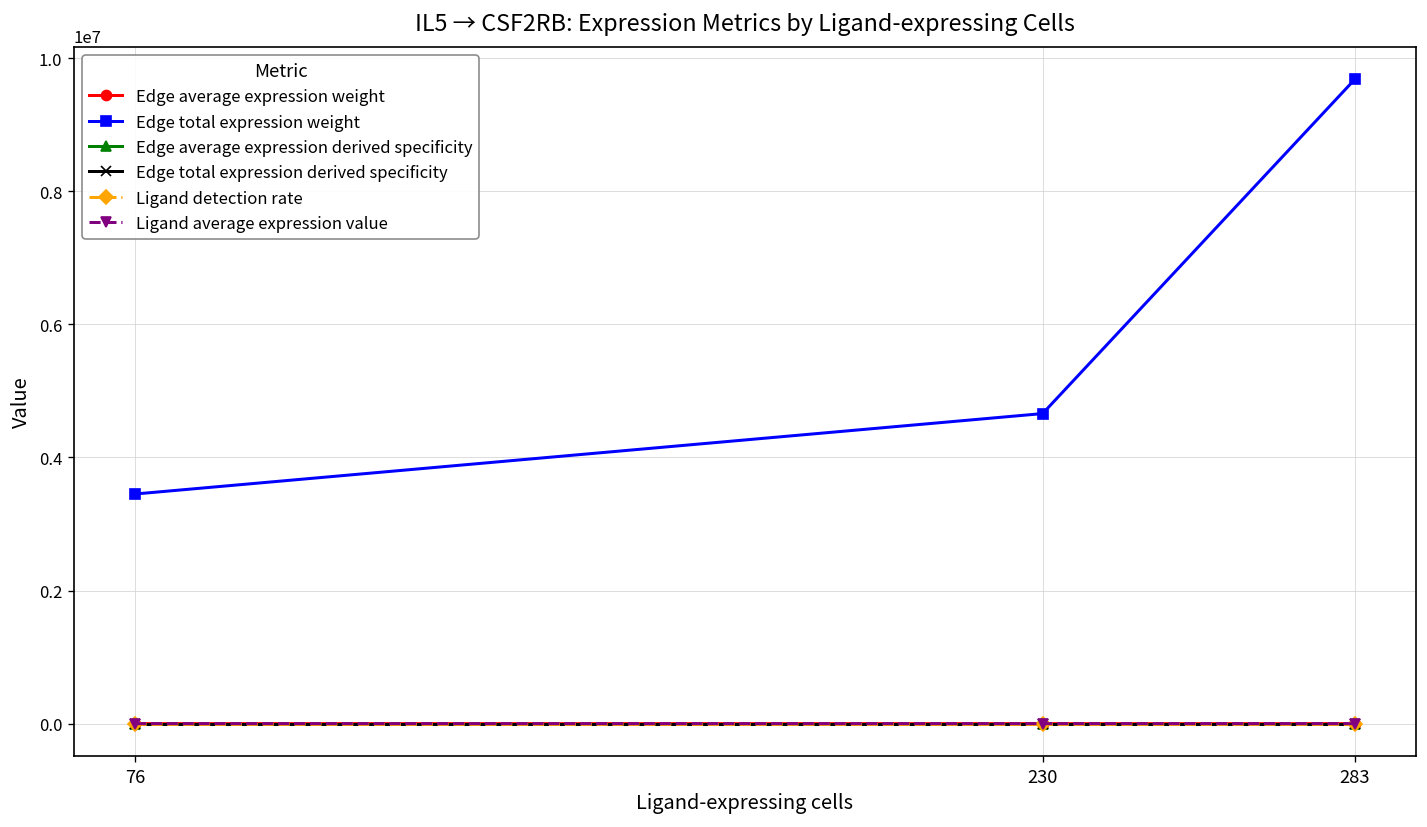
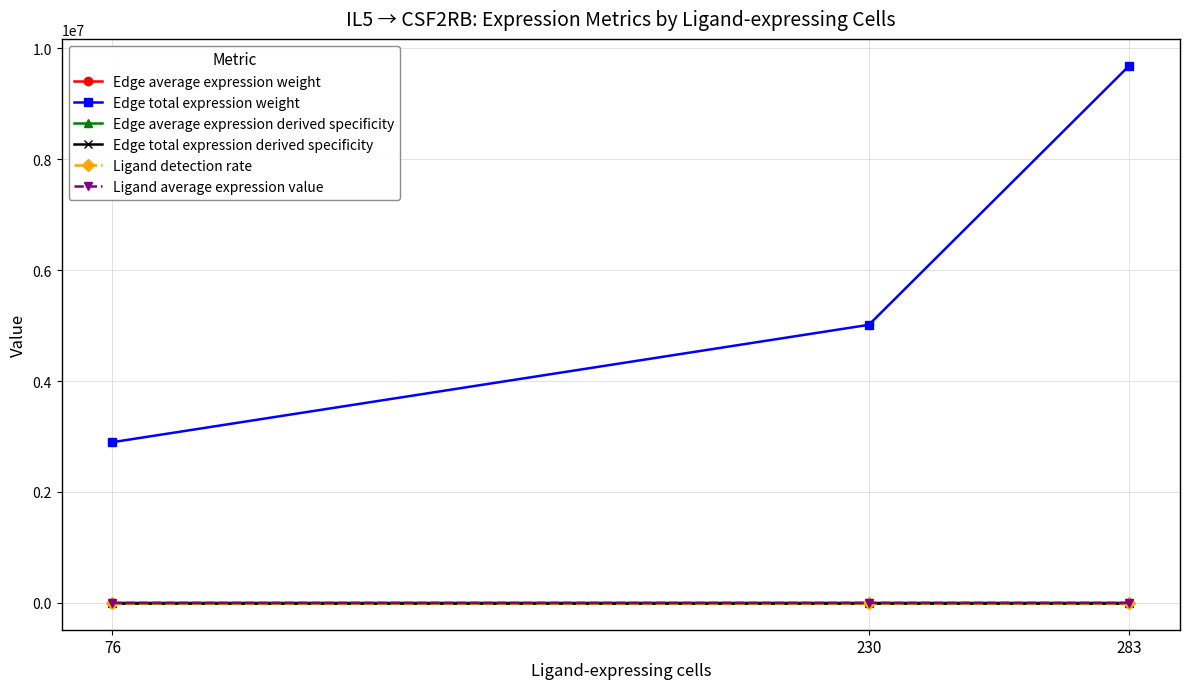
Edge total expression weight, 76: 3500000 -> 2900000
Edge total expression weight, 230: 4700000 -> 5000000
